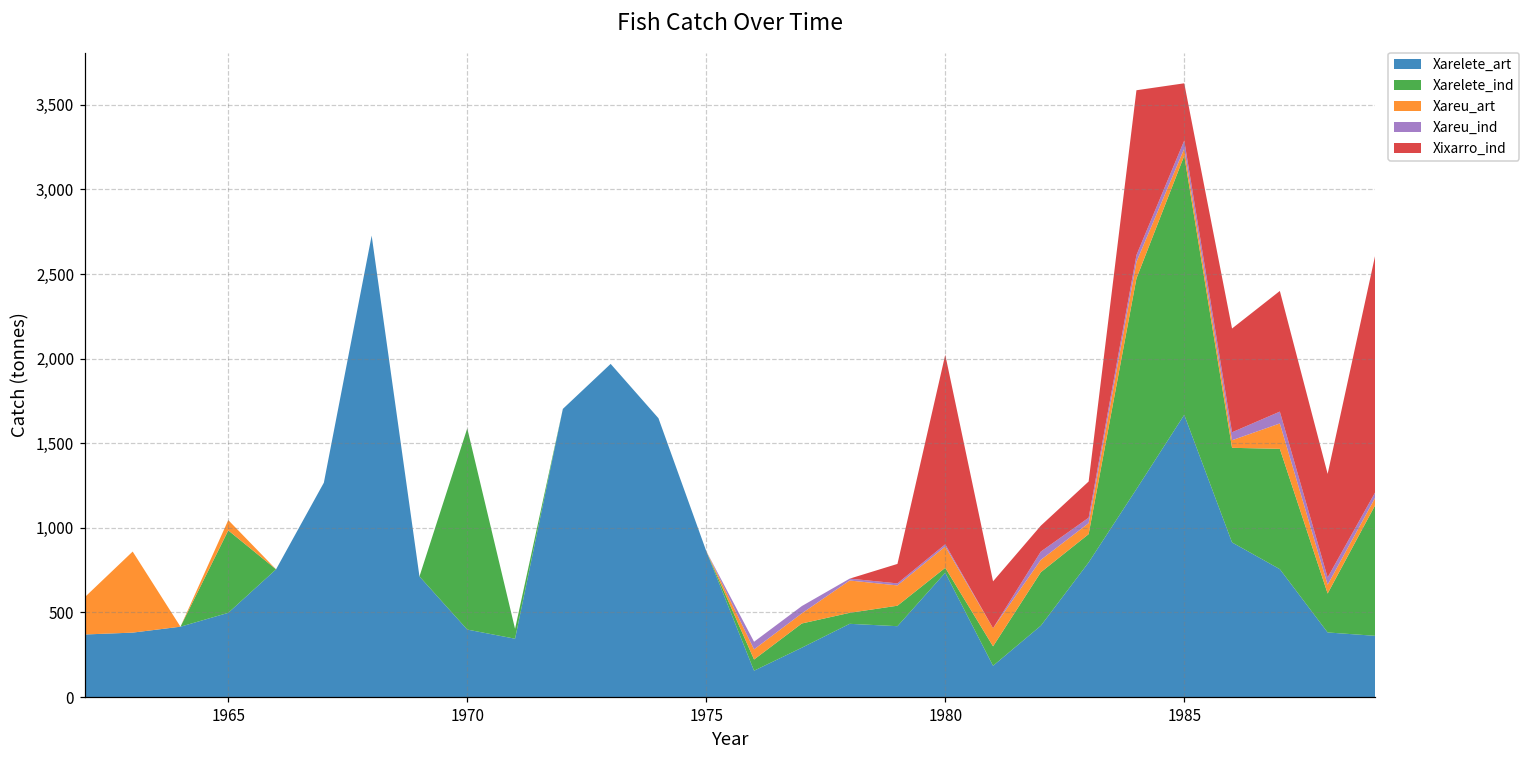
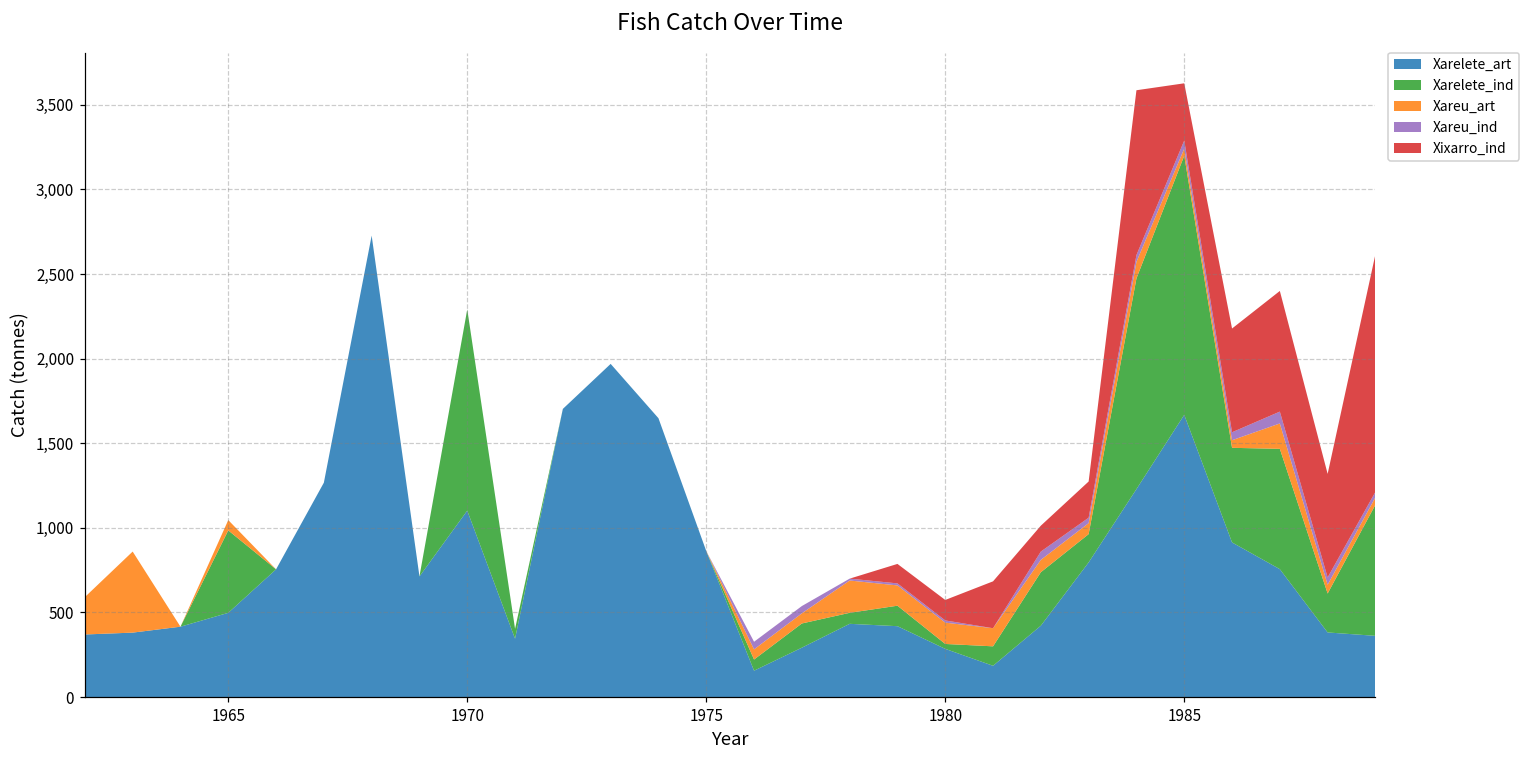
Xarelete_art, 1970: 400 -> 1,100
Xarelete_art, 1980: 740 -> 290
Xixarro_ind, 1980: 1,120 -> 120
